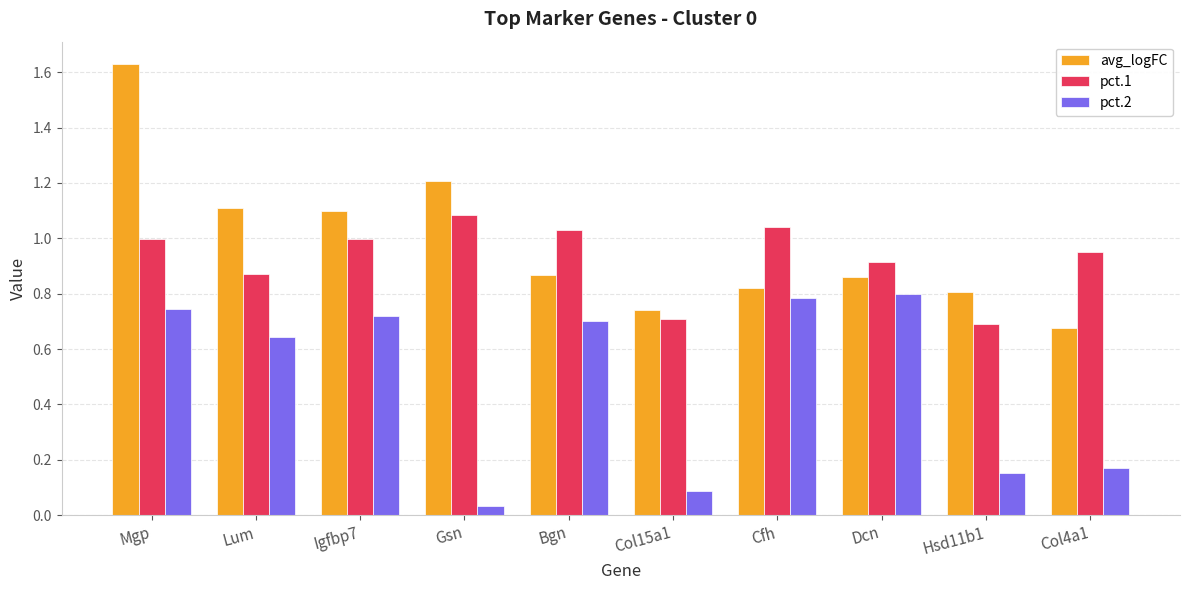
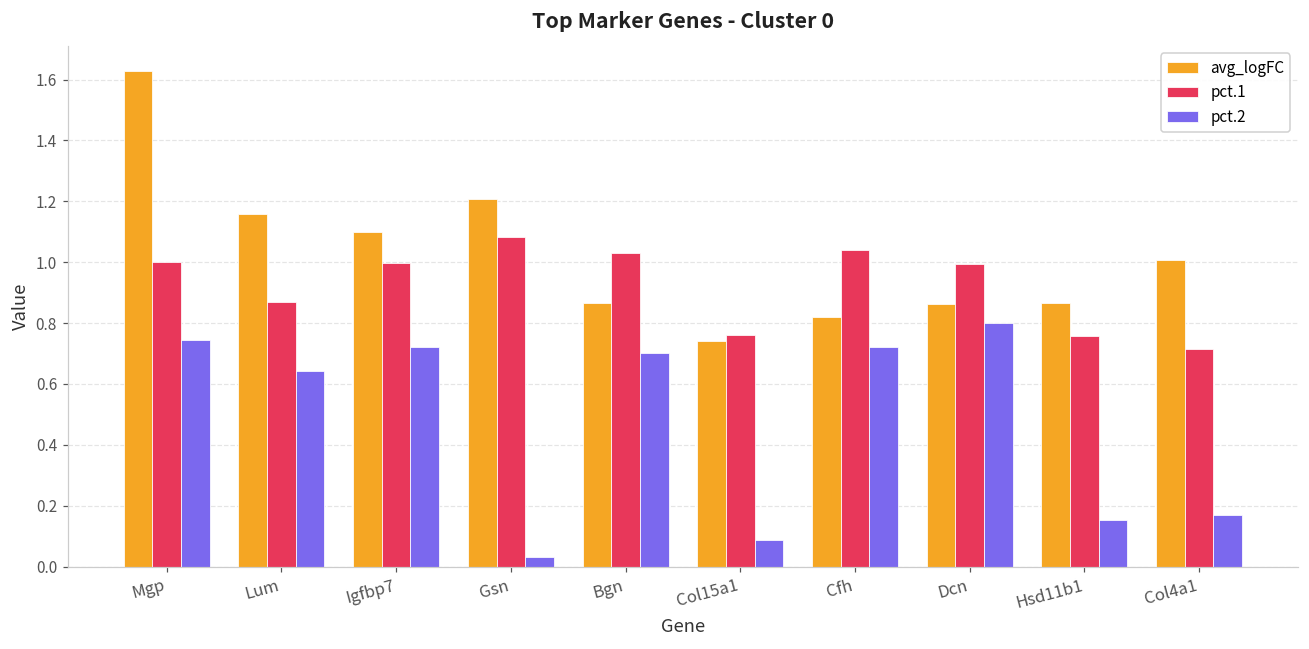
avg_logFC, Lum: 1.11 -> 1.16
pct.1, Col15a1: 0.71 -> 0.76
pct.2, Cfh: 0.78 -> 0.72
pct.1, Dcn: 0.92 -> 1.00
avg_logFC, Hsd11b1: 0.81 -> 0.86
pct.1, Hsd11b1: 0.69 -> 0.76
avg_logFC, Col4a1: 0.68 -> 1.01
pct.1, Col4a1: 0.95 -> 0.72
